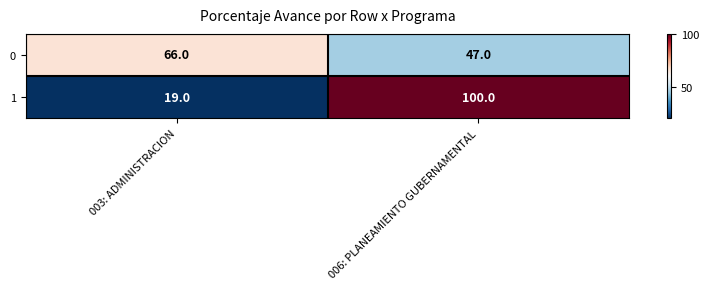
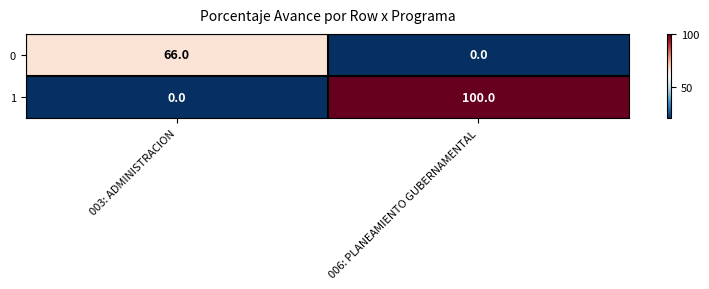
0, 006: PLANEAMIENTO GUBERNAMENTAL: 47.0 -> 0.0
1, 003: ADMINISTRACION: 19.0 -> 0.0
